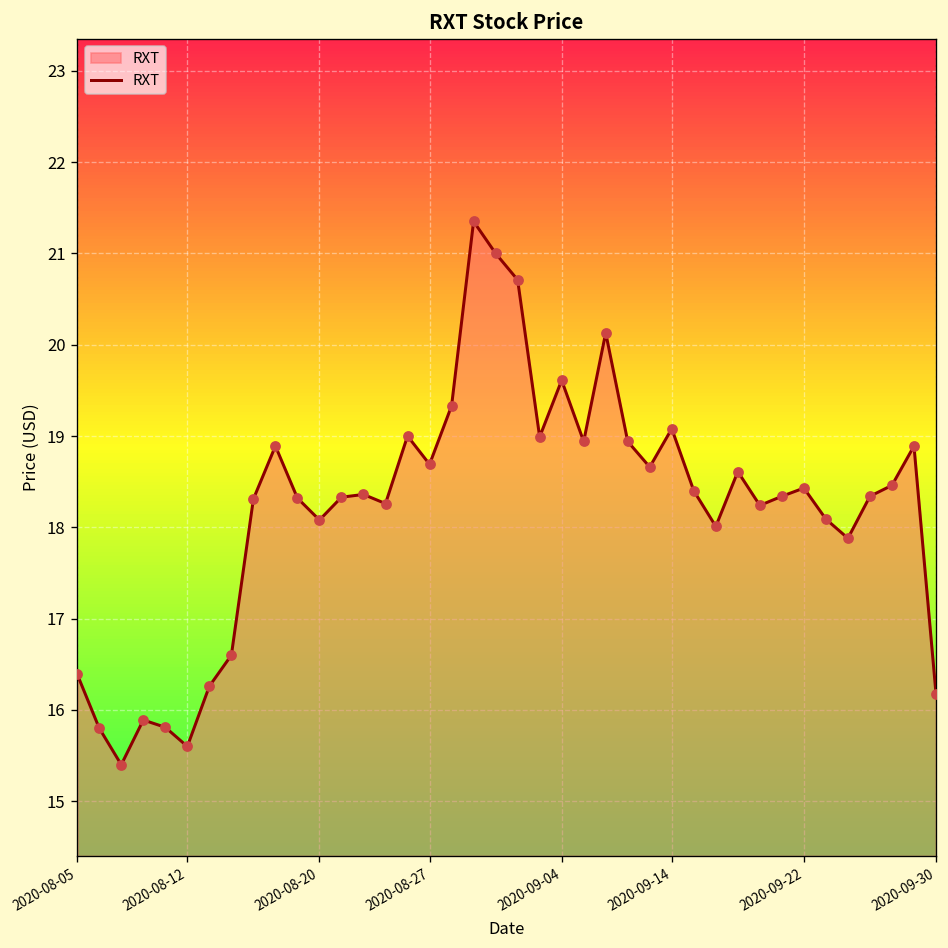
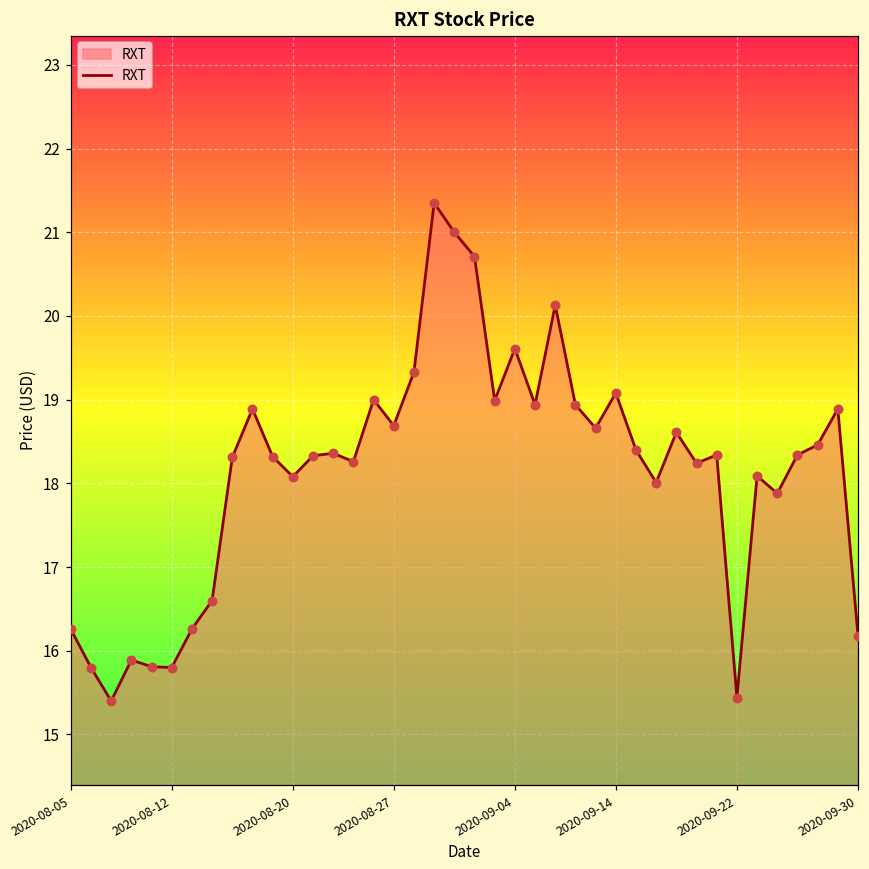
2020-08-05: 16.4 -> 16.3
2020-08-12: 15.6 -> 15.8
2020-09-22: 18.4 -> 15.4
